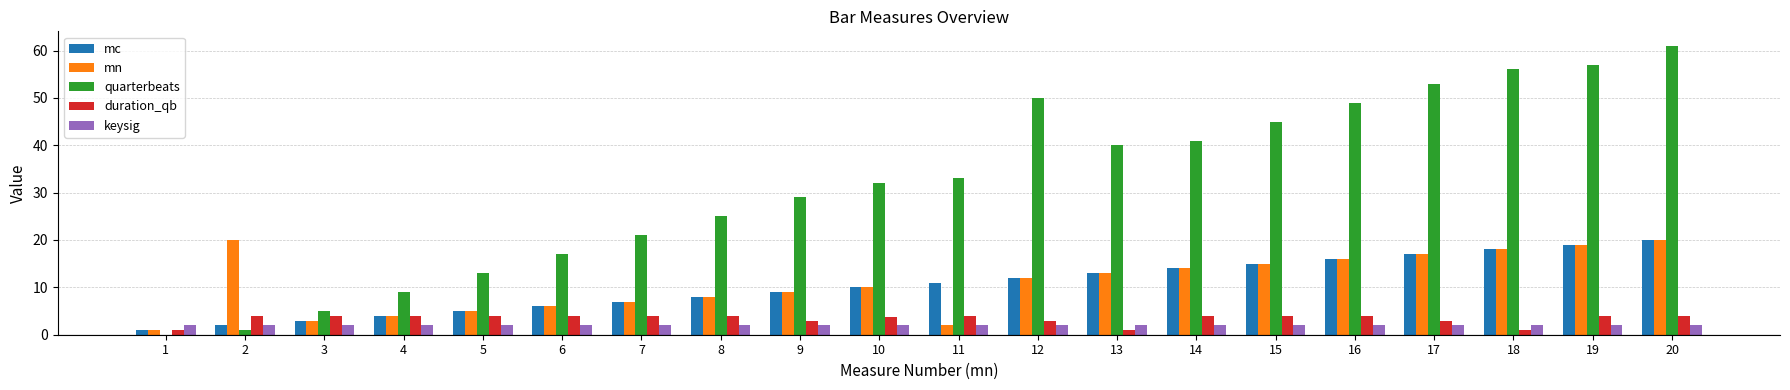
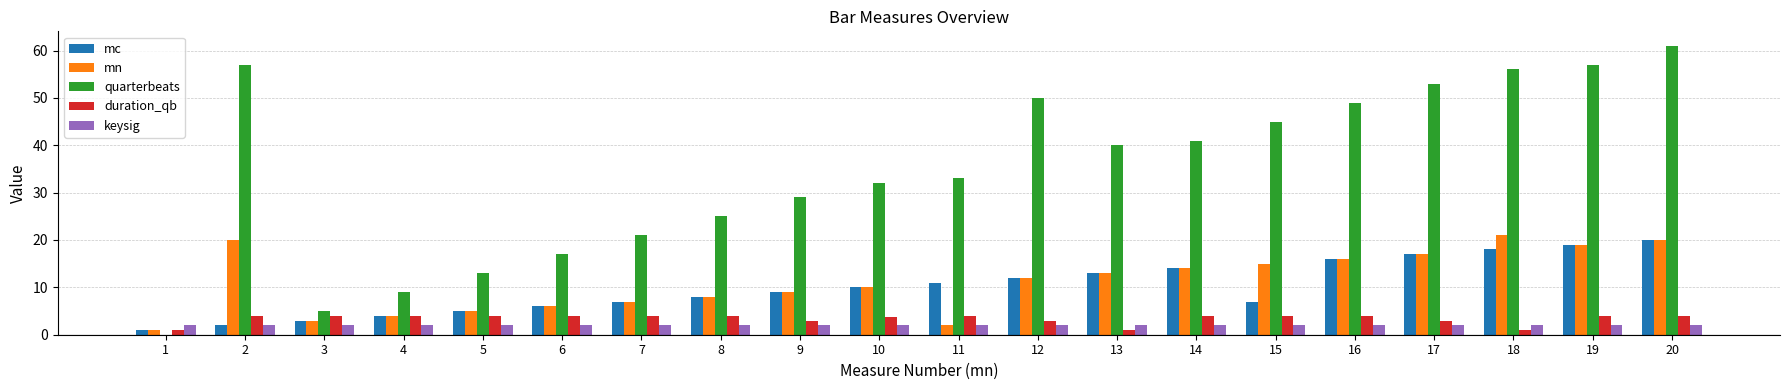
quarterbeats, 2: 1 -> 57
mc, 15: 15 -> 7
mn, 18: 18 -> 21
